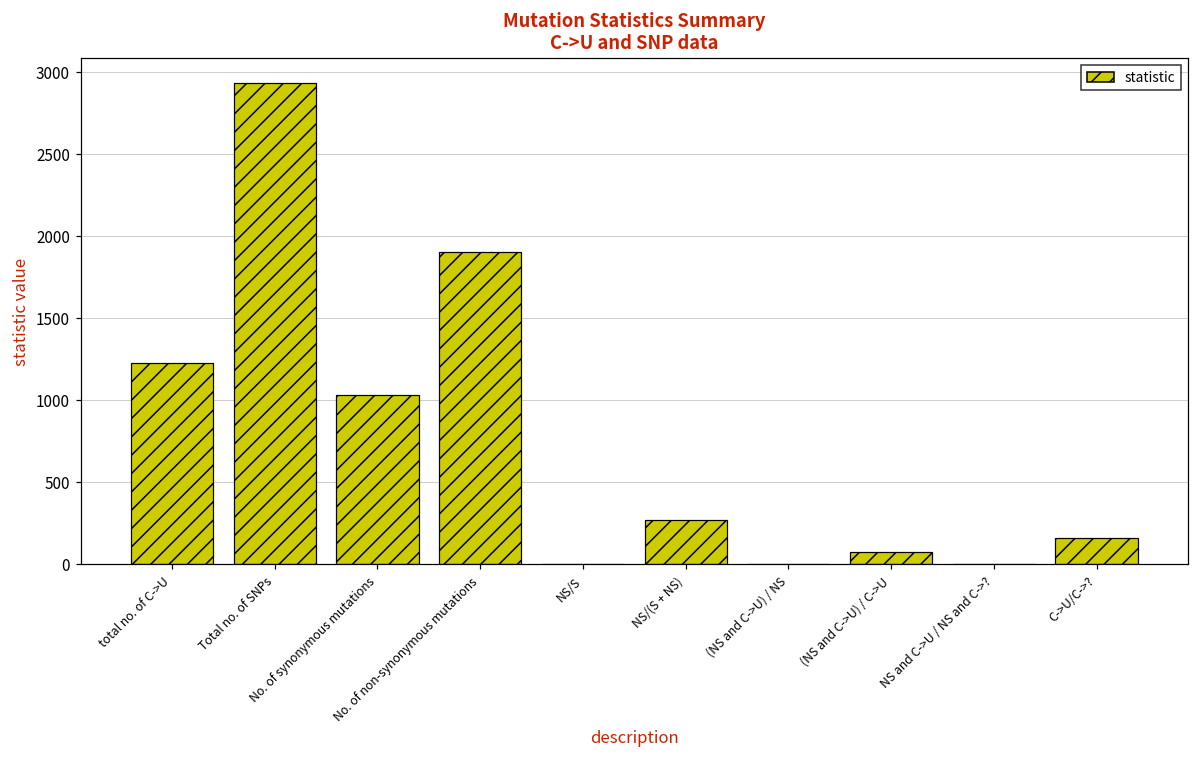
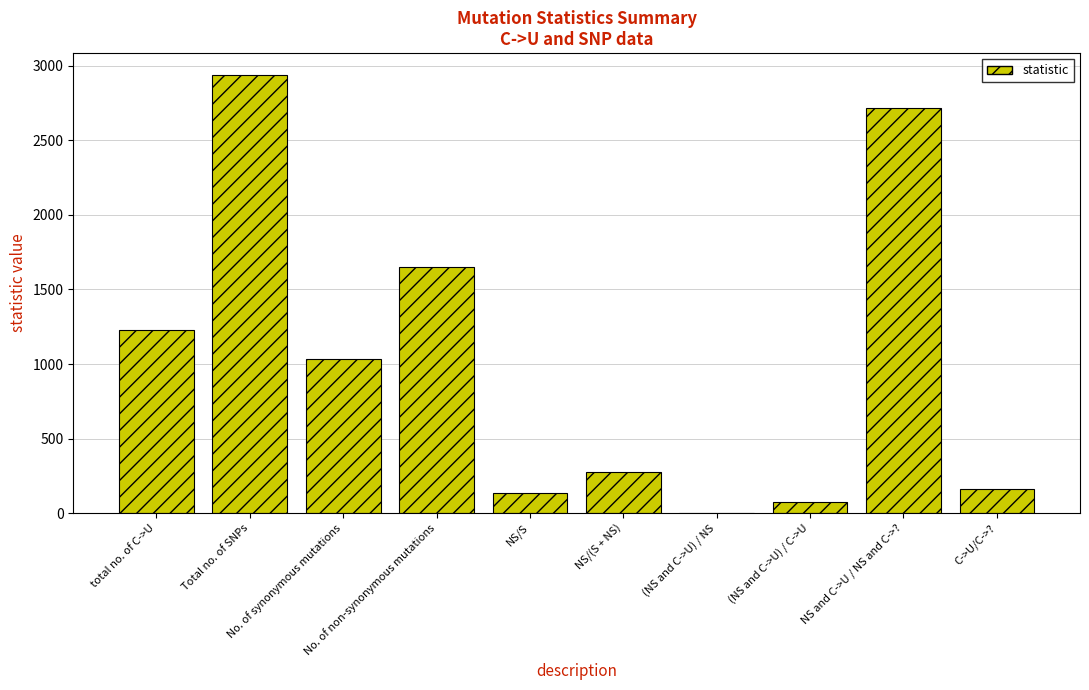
No. of non-synonymous mutations: 1910 -> 1650
NS/S: 0 -> 140
NS and C->U / NS and C->?: 0 -> 2720
